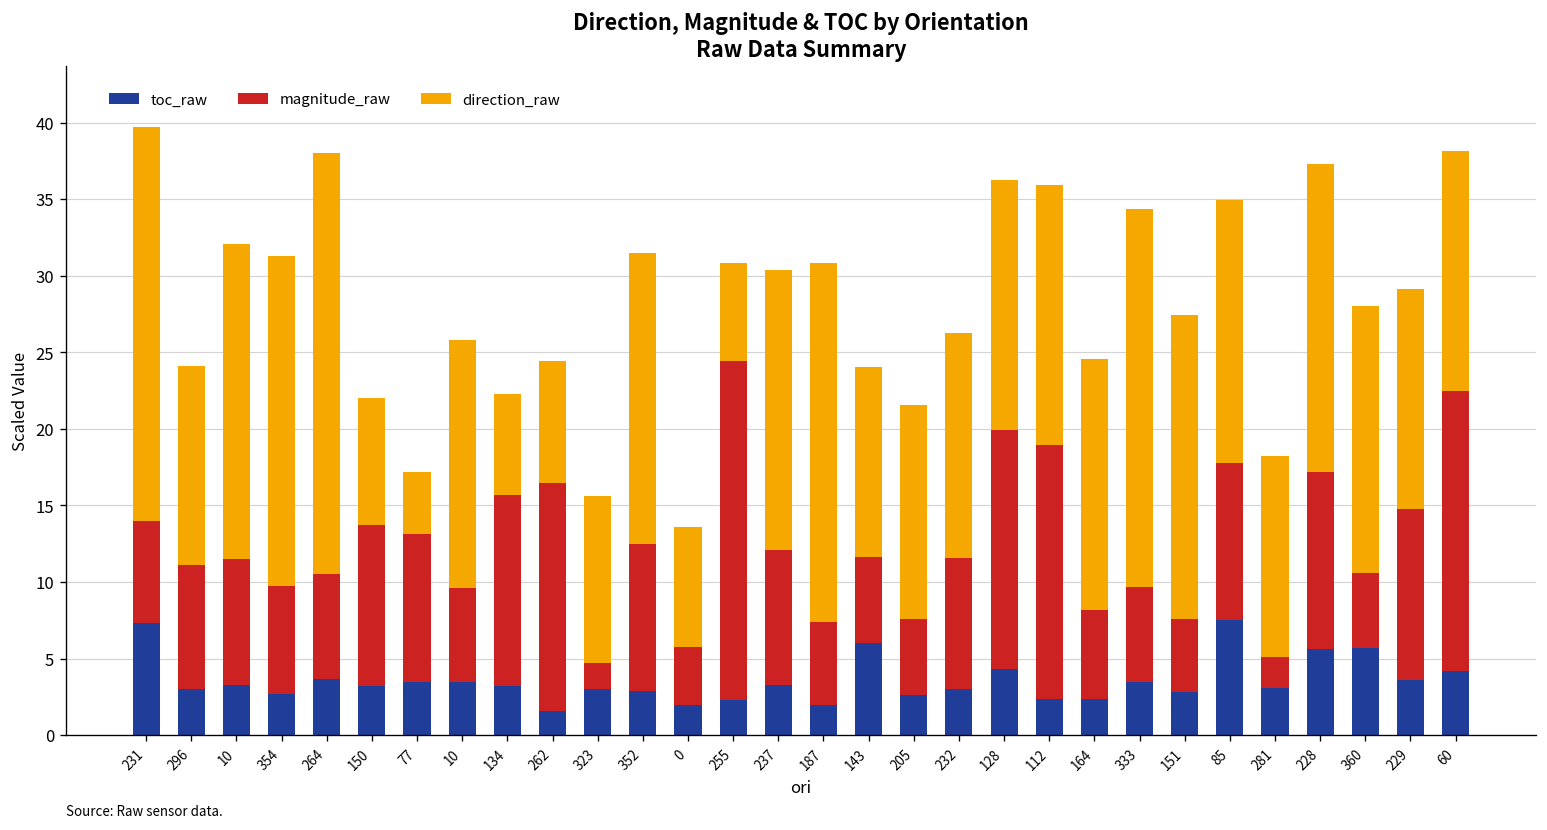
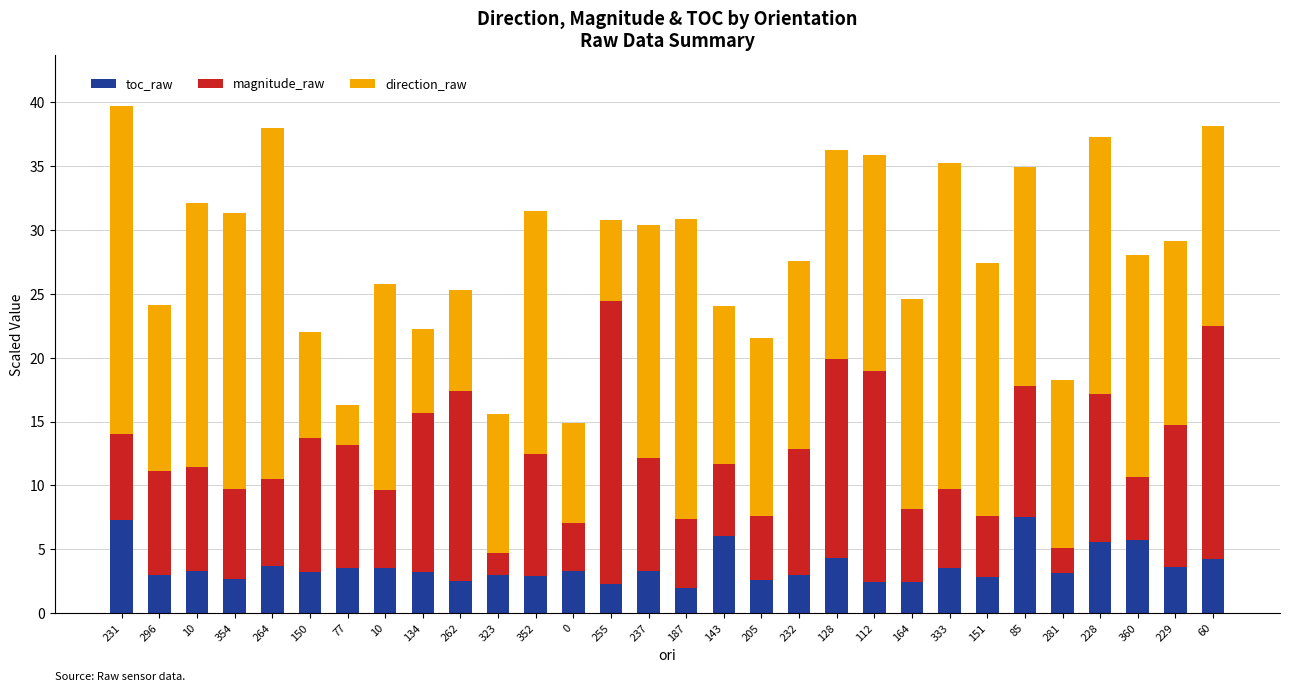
direction_raw, 77: 4.1 -> 3.2
toc_raw, 262: 1.6 -> 2.5
toc_raw, 0: 2.0 -> 3.3
magnitude_raw, 232: 8.6 -> 9.9
direction_raw, 333: 24.7 -> 25.5
